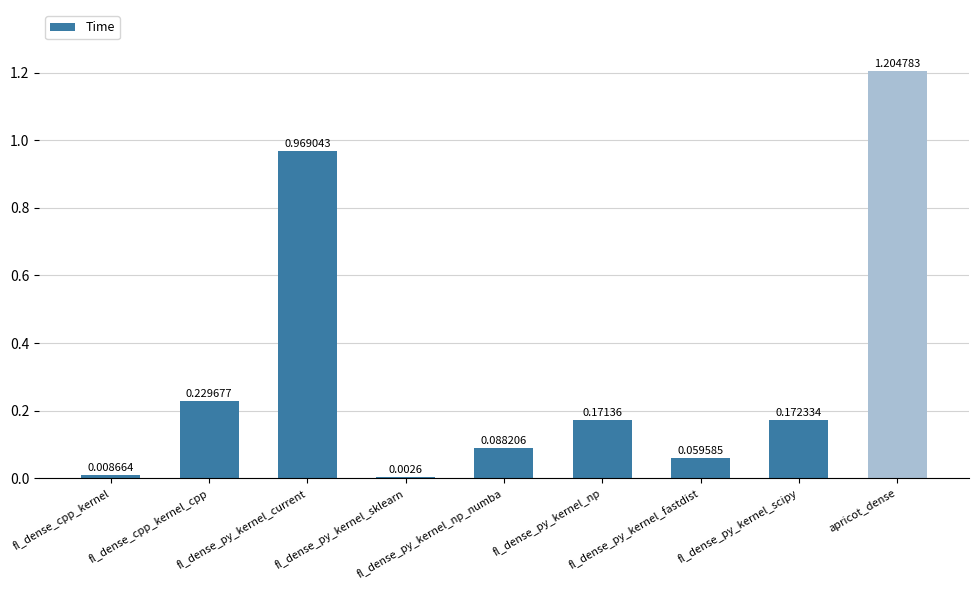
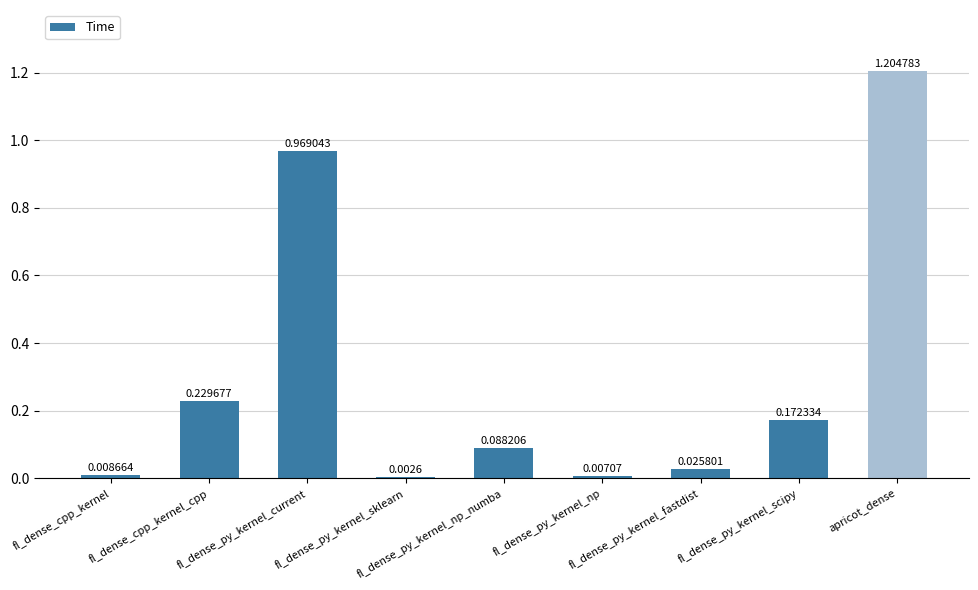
fl_dense_py_kernel_np: 0.17136 -> 0.00707
fl_dense_py_kernel_fastdist: 0.059585 -> 0.025801
